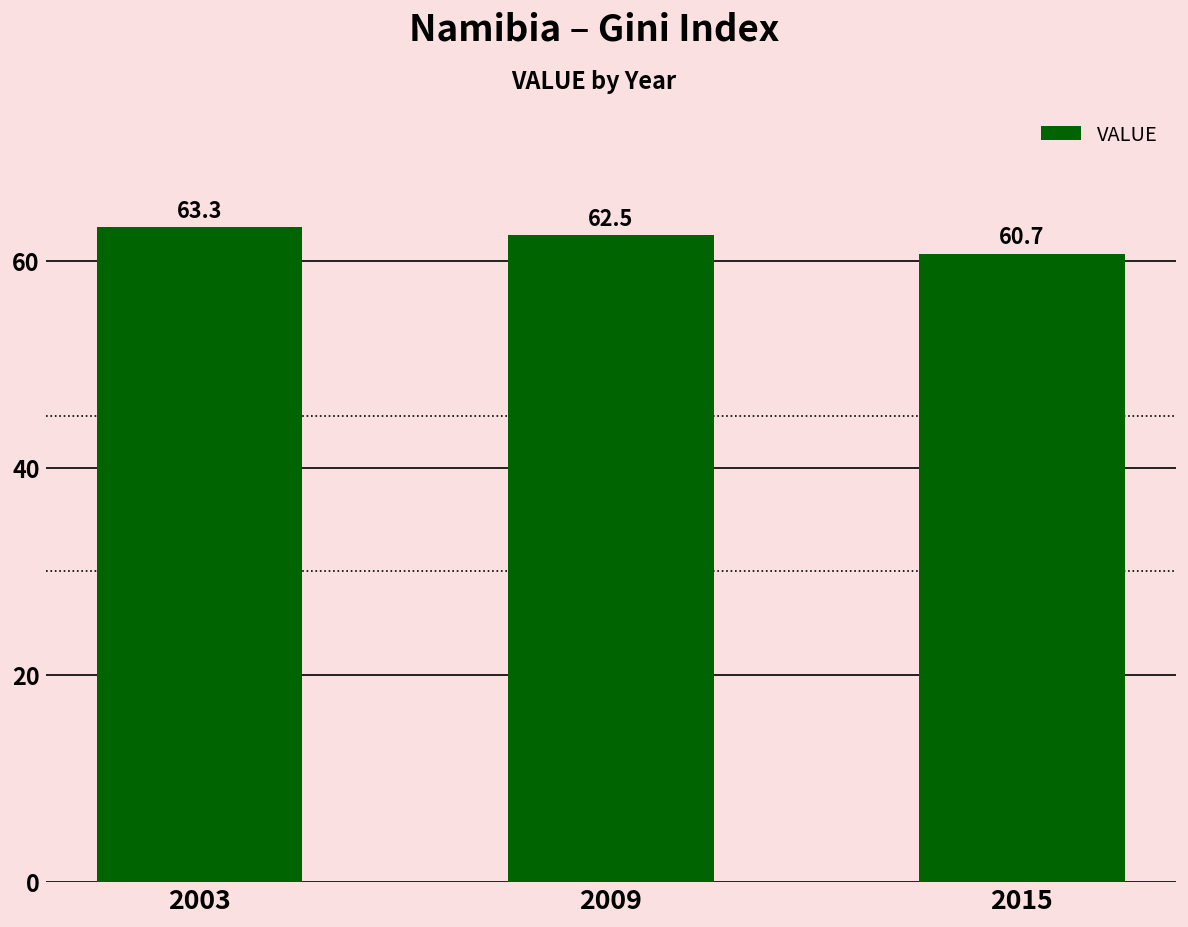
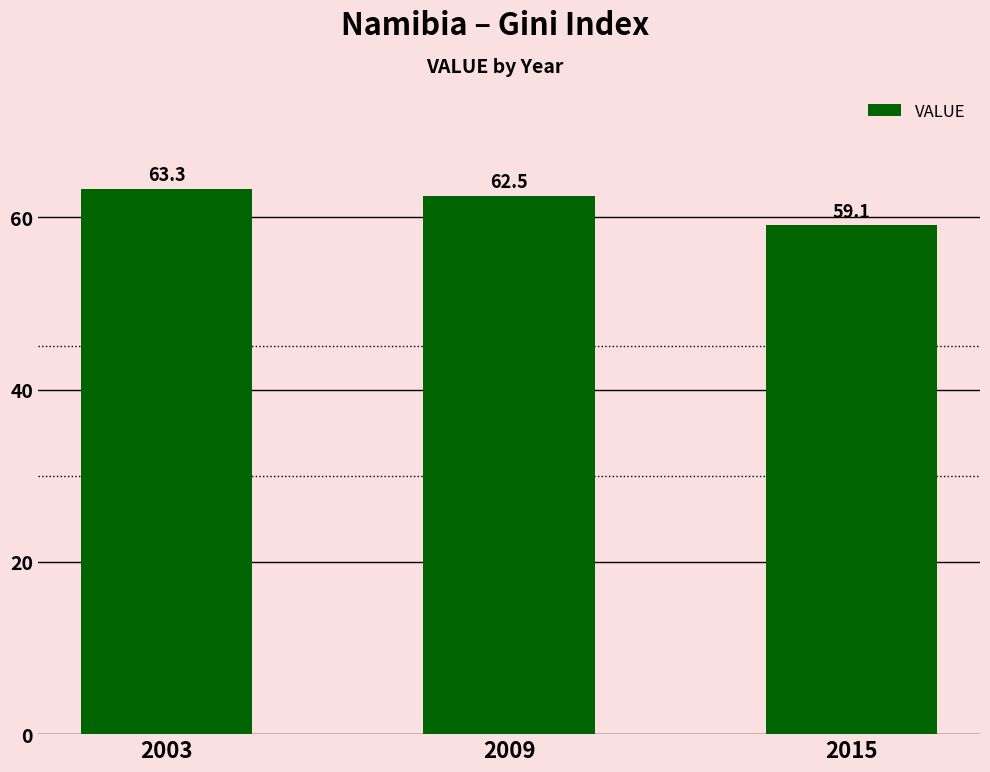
2015: 60.7 -> 59.1
